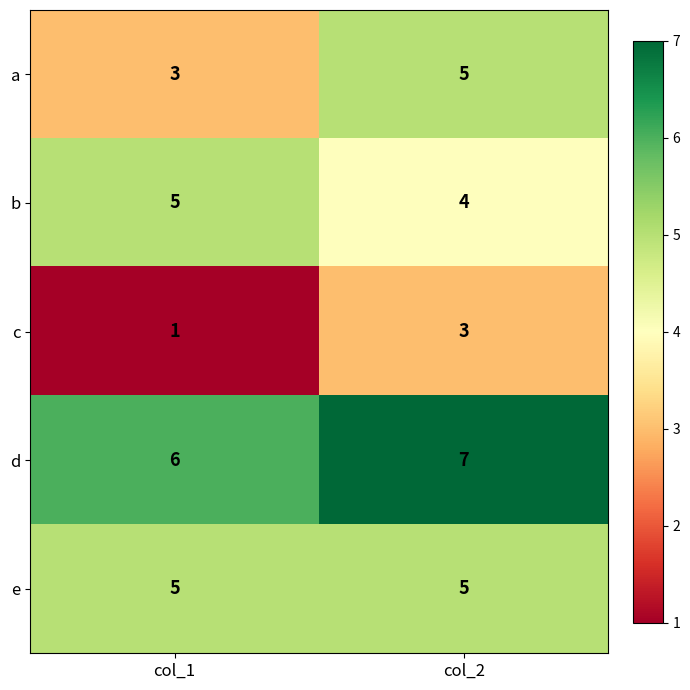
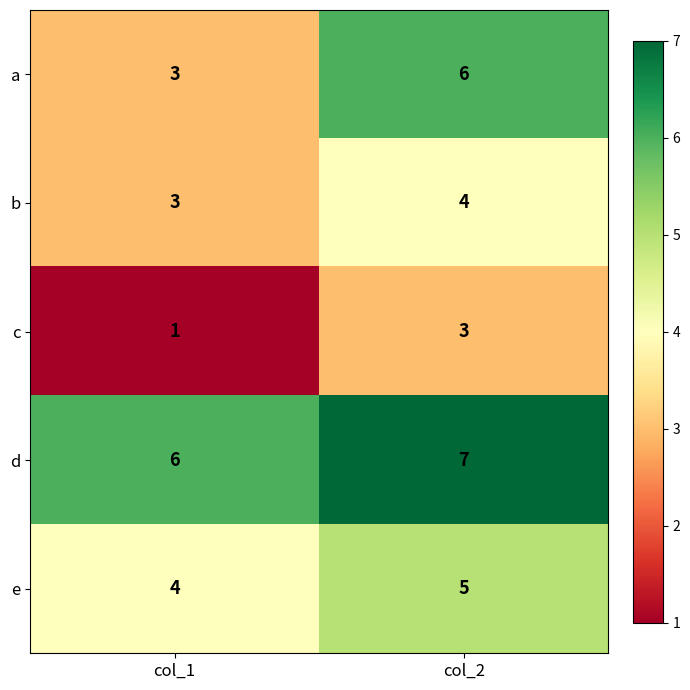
a, col_2: 5 -> 6
b, col_1: 5 -> 3
e, col_1: 5 -> 4
